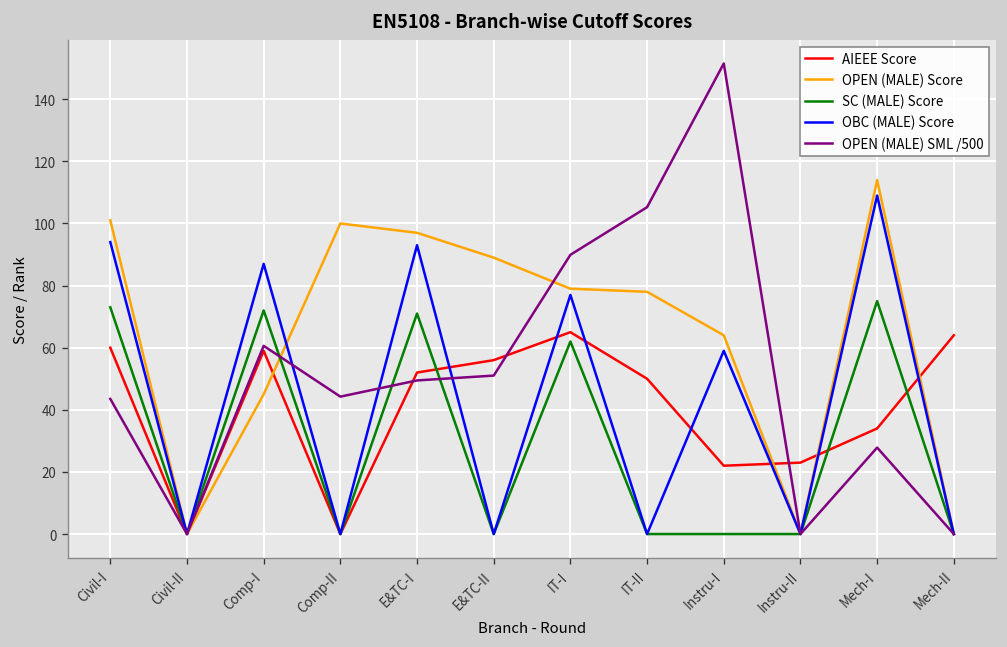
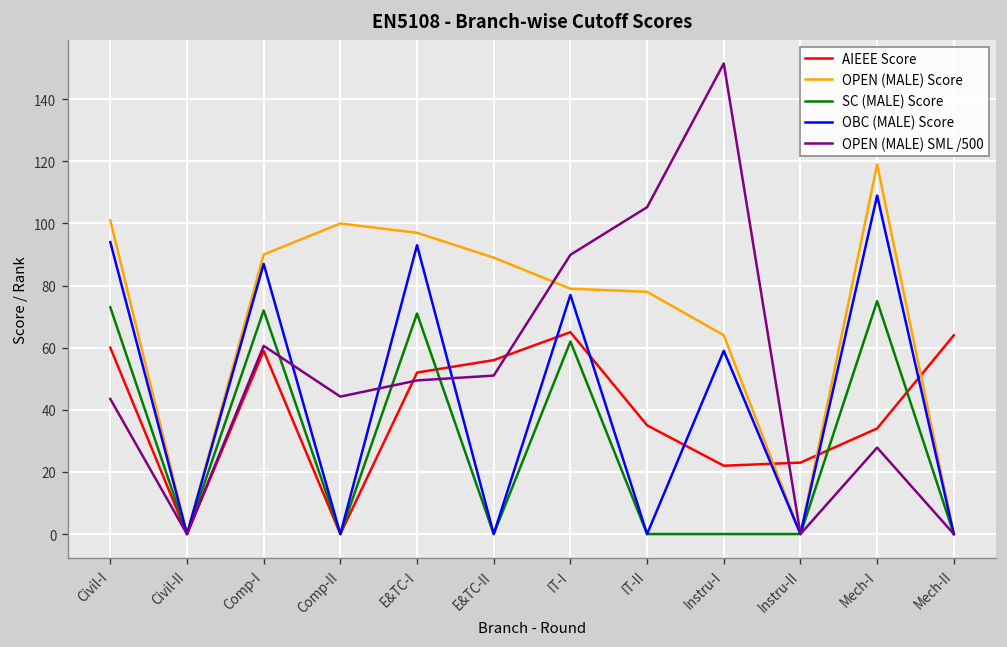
OPEN (MALE) Score, Comp-I: 45 -> 90
AIEEE Score, IT-II: 50 -> 35
OPEN (MALE) Score, Mech-I: 114 -> 119
